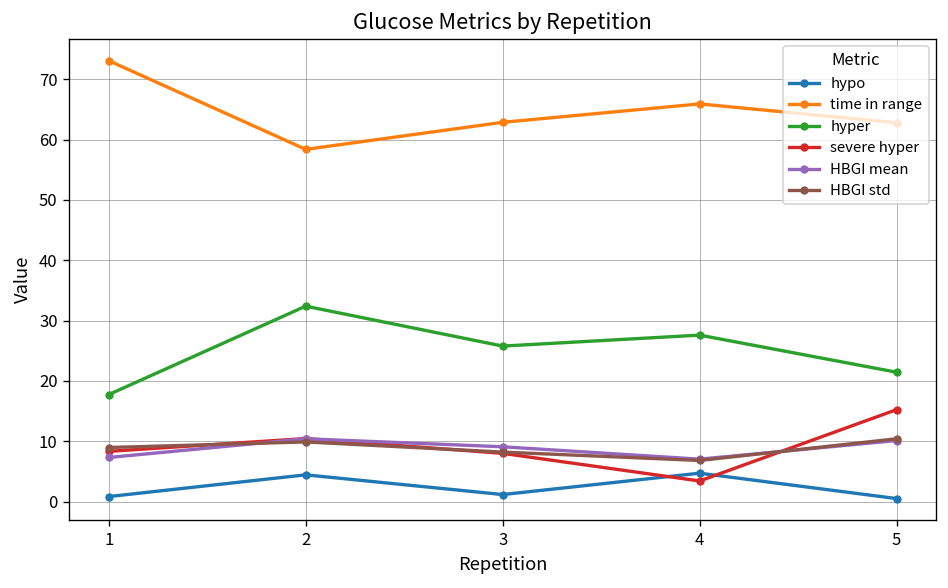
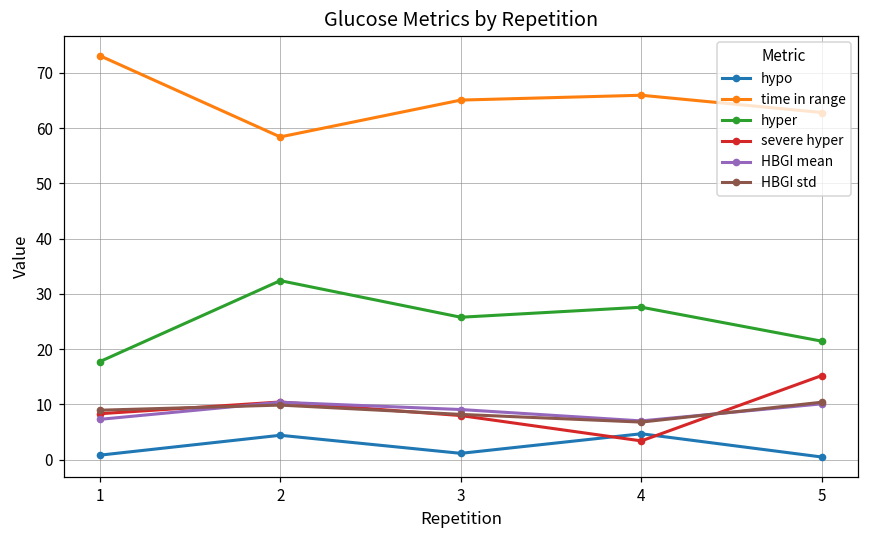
time in range, 3: 63 -> 65
